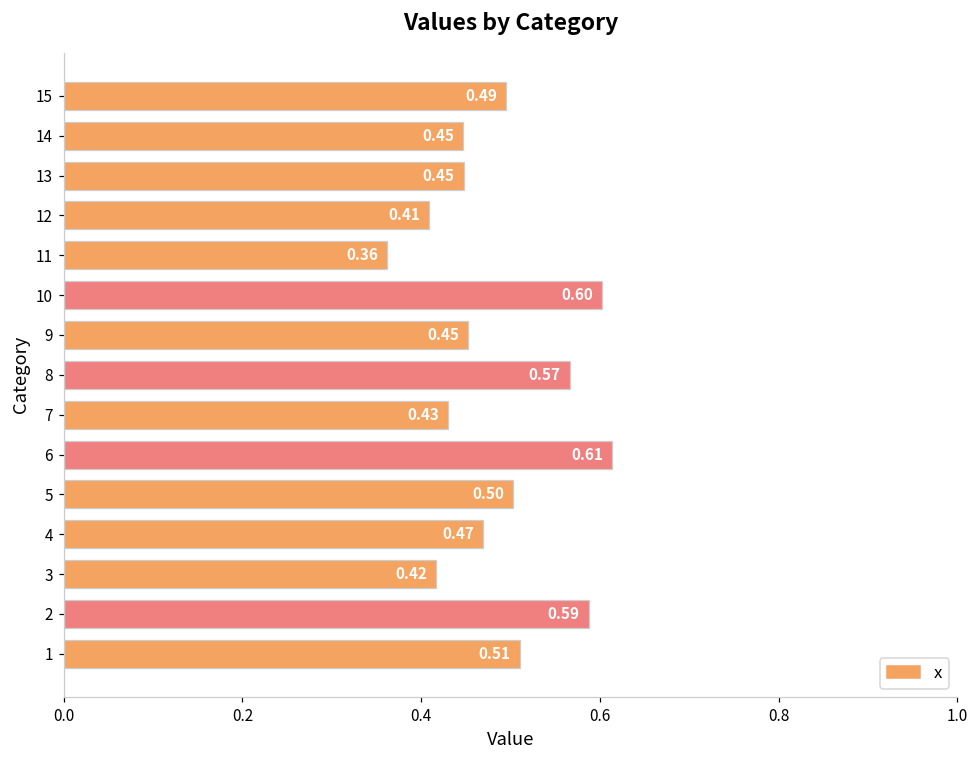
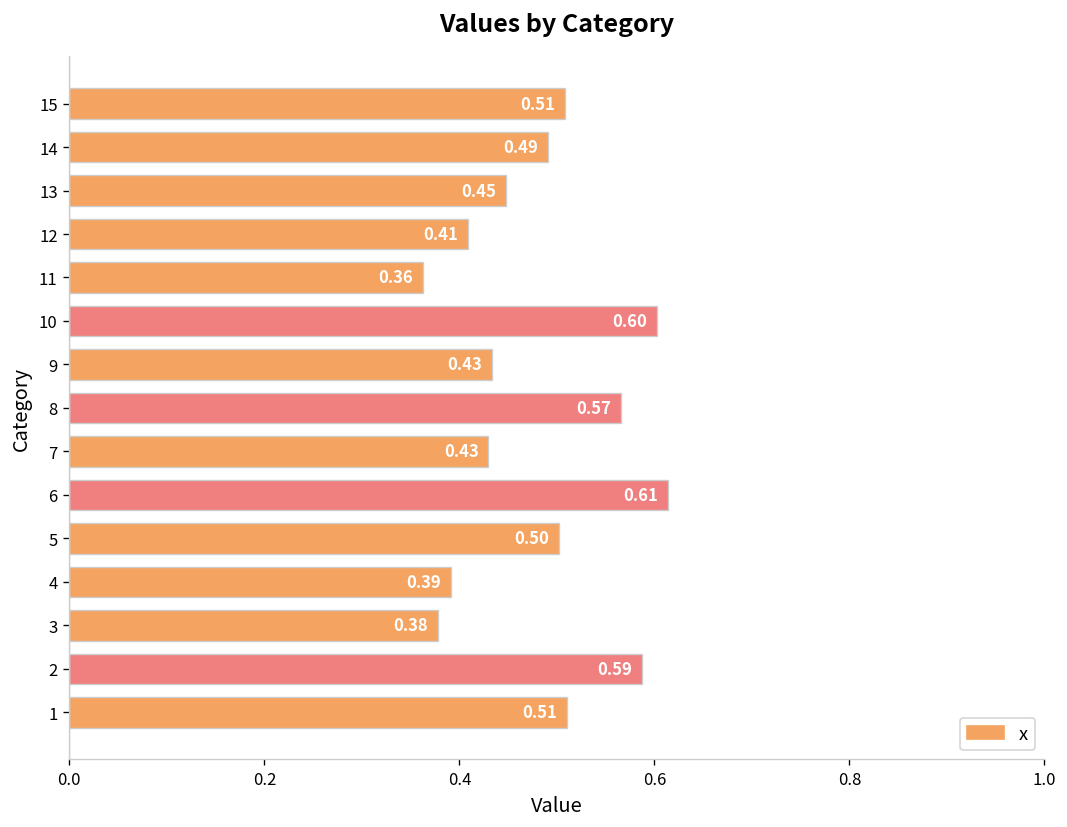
15: 0.49 -> 0.51
14: 0.45 -> 0.49
9: 0.45 -> 0.43
4: 0.47 -> 0.39
3: 0.42 -> 0.38
